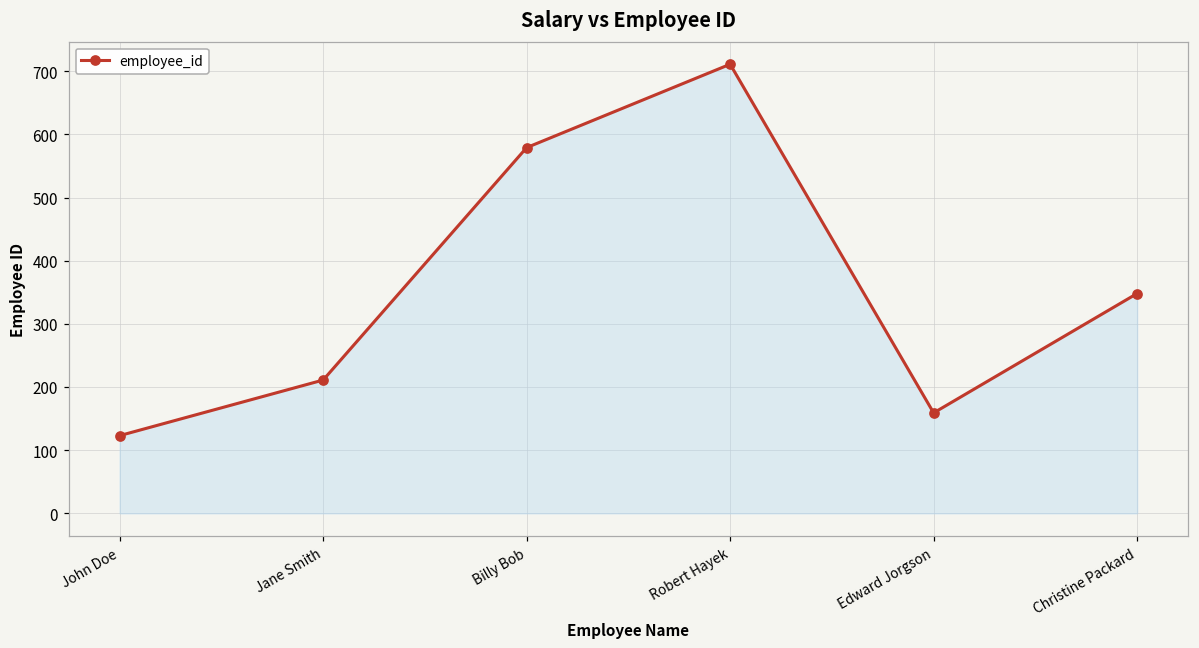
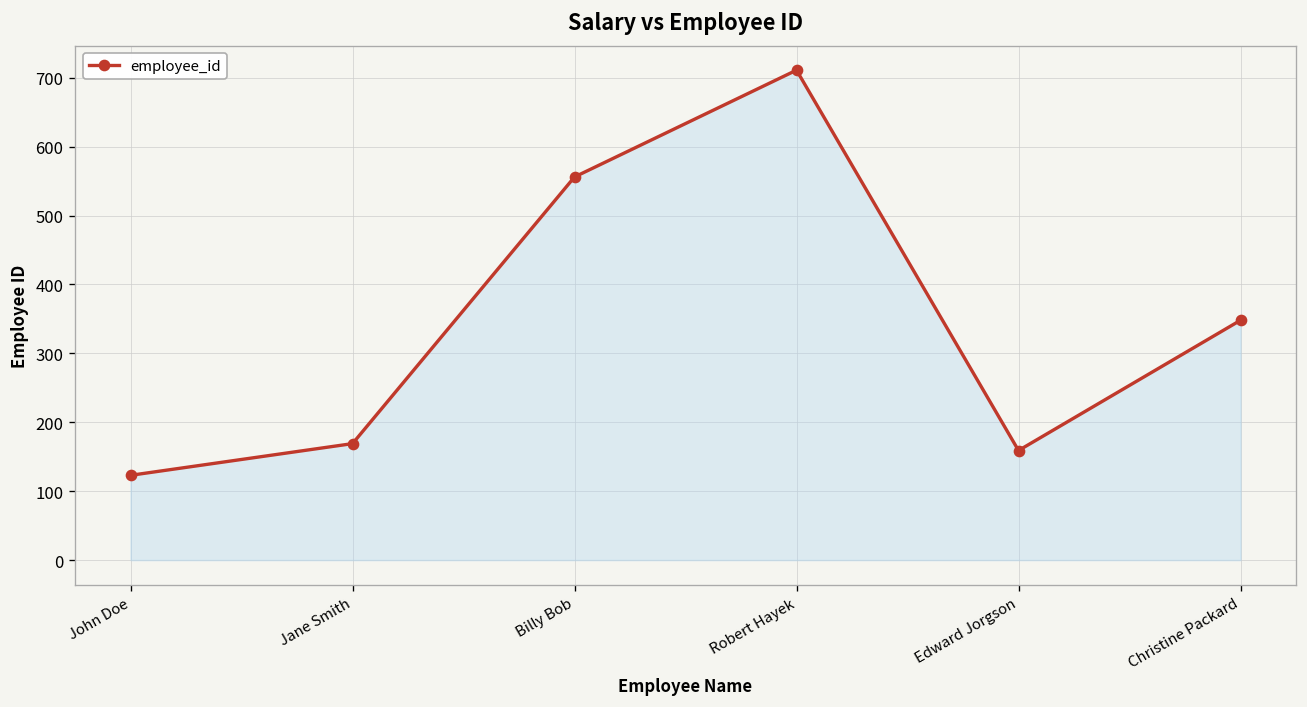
Jane Smith: 210 -> 170
Billy Bob: 580 -> 560
